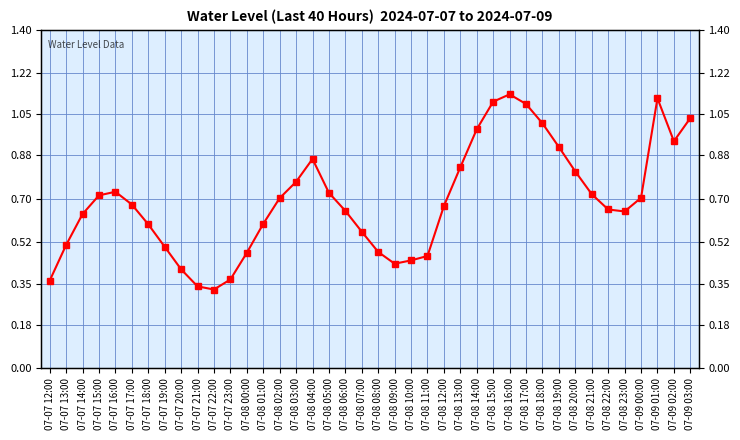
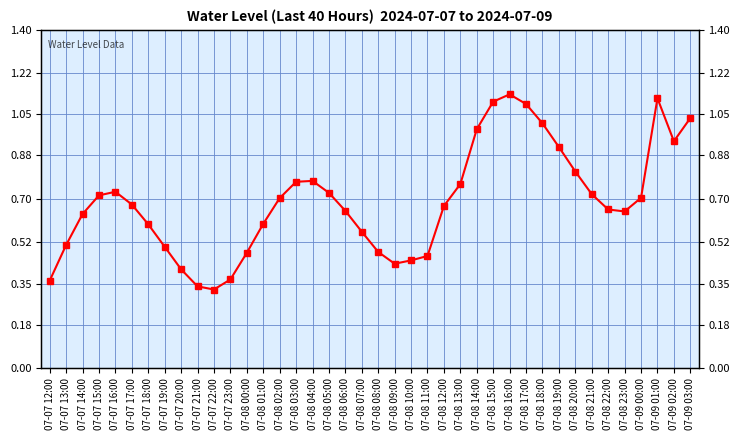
07-08 04:00: 0.87 -> 0.77
07-08 13:00: 0.83 -> 0.76
